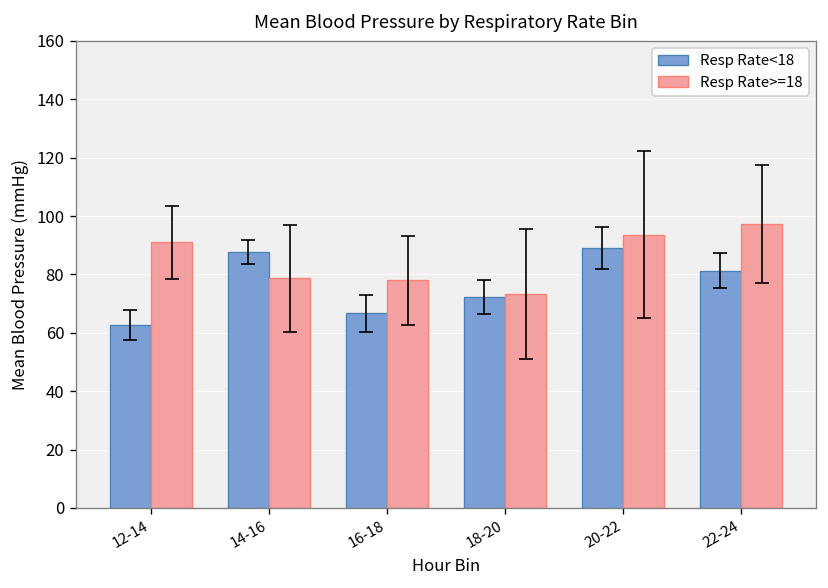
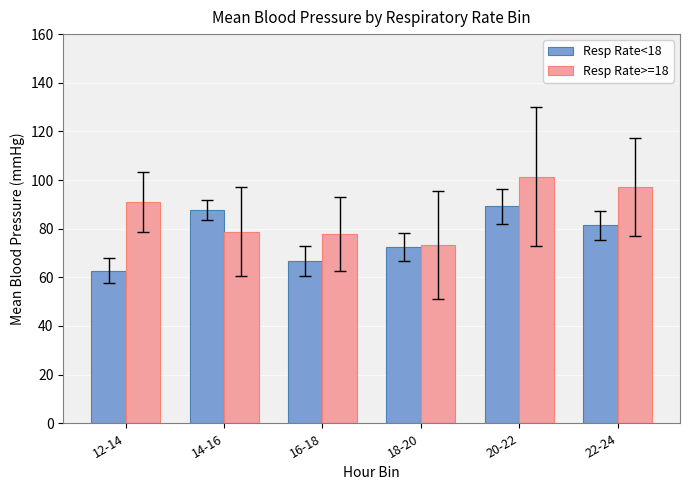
Resp Rate>=18, 20-22: 94 -> 101
